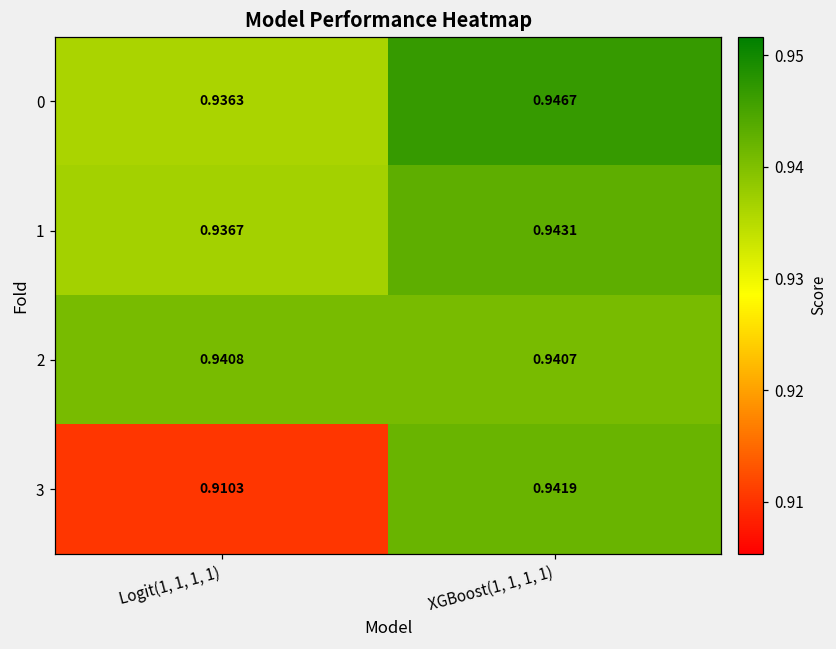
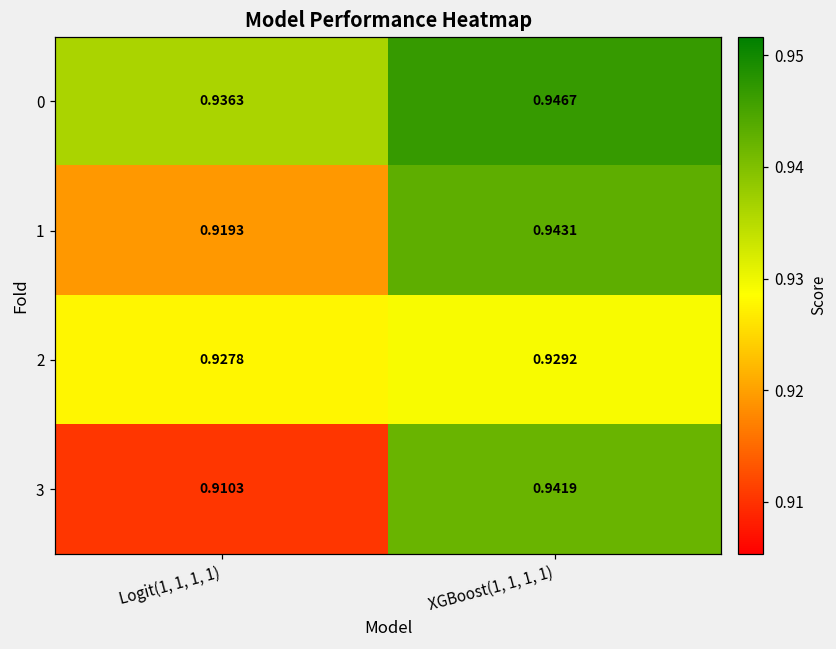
1, Logit(1, 1, 1, 1): 0.9367 -> 0.9193
2, Logit(1, 1, 1, 1): 0.9408 -> 0.9278
2, XGBoost(1, 1, 1, 1): 0.9407 -> 0.9292
